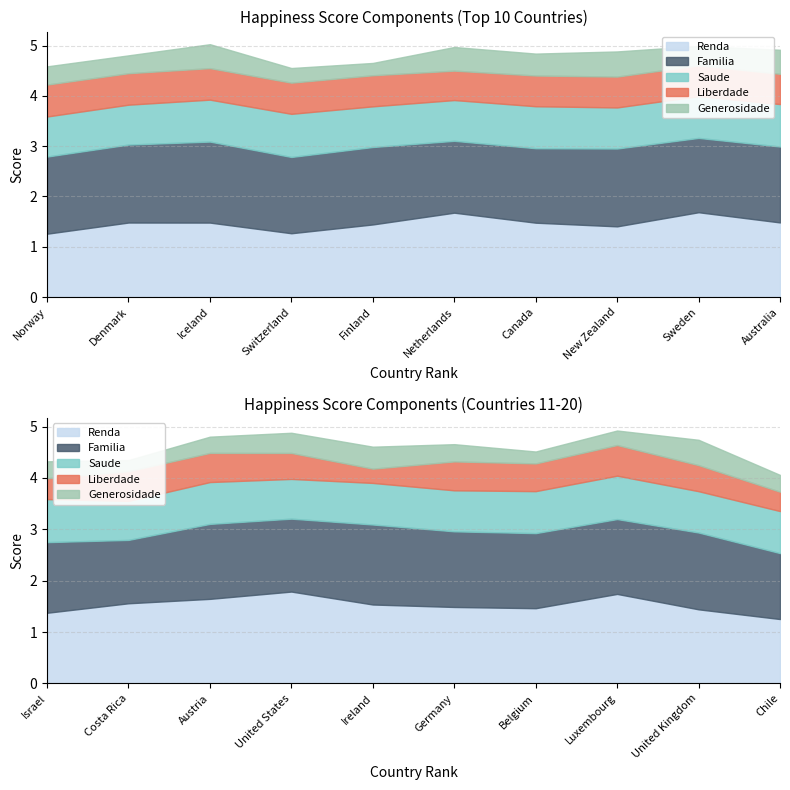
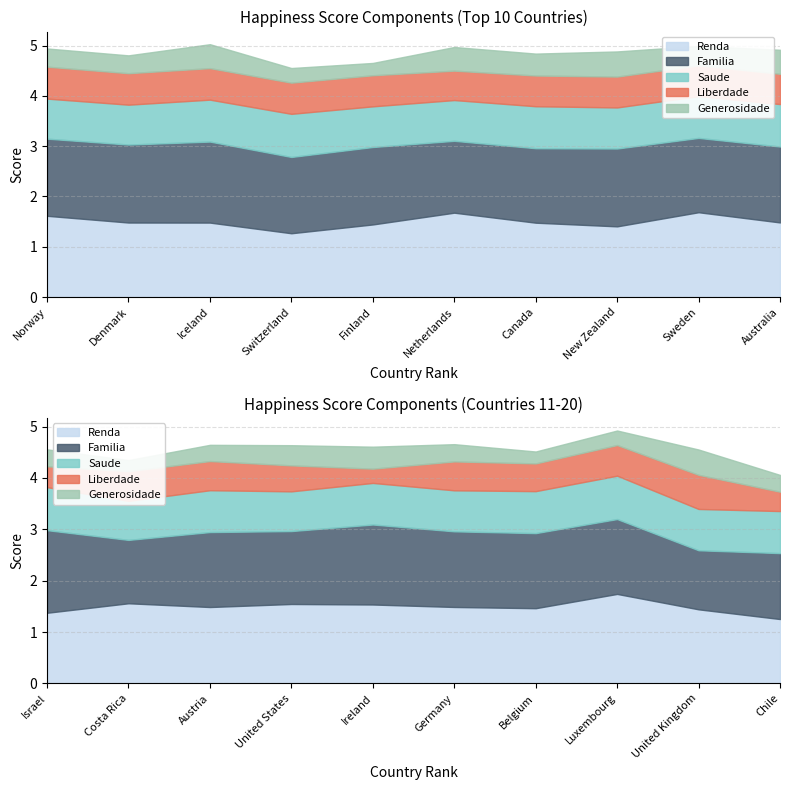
Happiness Score Components (Top 10 Countries), Renda, Norway: 1.3 -> 1.6
Happiness Score Components (Countries 11-20), Familia, Israel: 1.4 -> 1.6
Happiness Score Components (Countries 11-20), Renda, Austria: 1.6 -> 1.5
Happiness Score Components (Countries 11-20), Renda, United States: 1.8 -> 1.5
Happiness Score Components (Countries 11-20), Familia, United Kingdom: 1.5 -> 1.1
Happiness Score Components (Countries 11-20), Liberdade, United Kingdom: 0.5 -> 0.7
